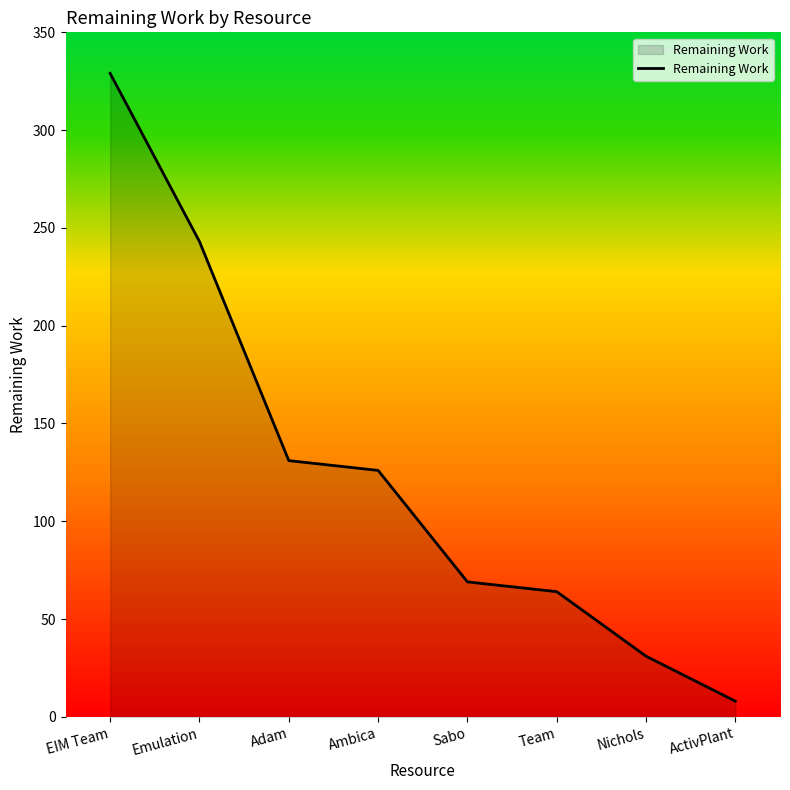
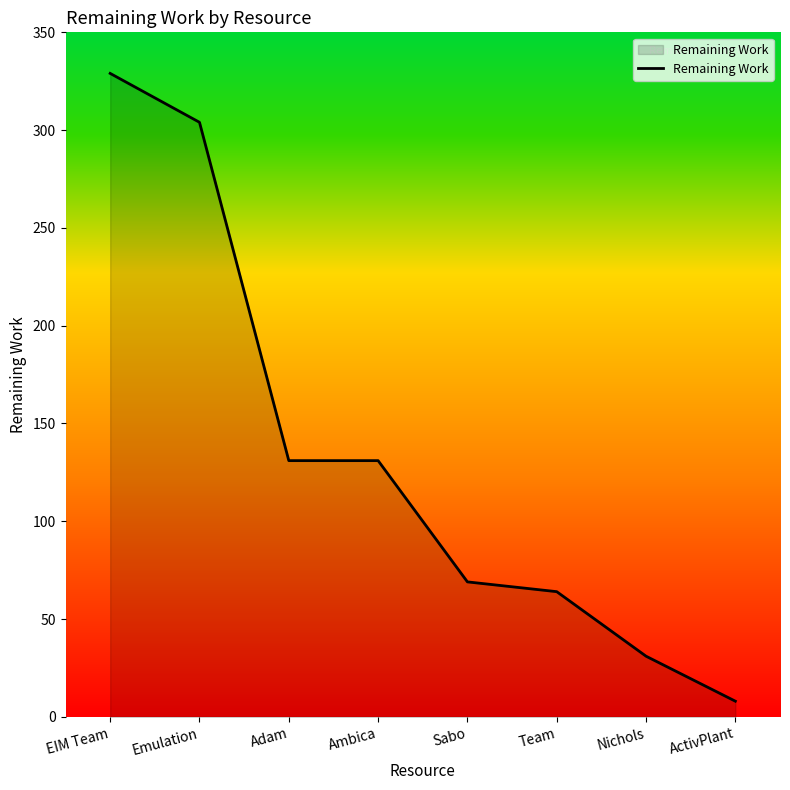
Emulation: 243 -> 304
Ambica: 126 -> 131
